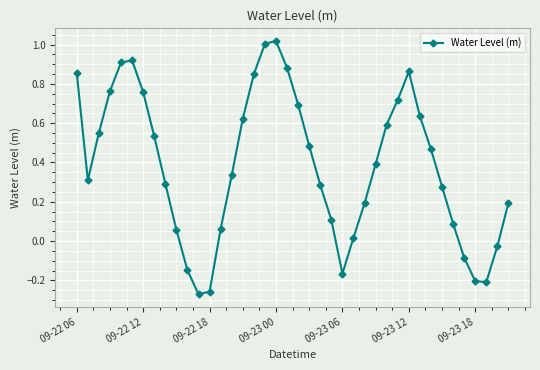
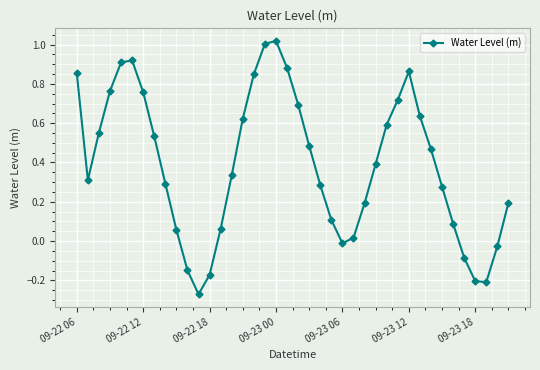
09-22 18: -0.26 -> -0.17
09-23 06: -0.17 -> -0.01
